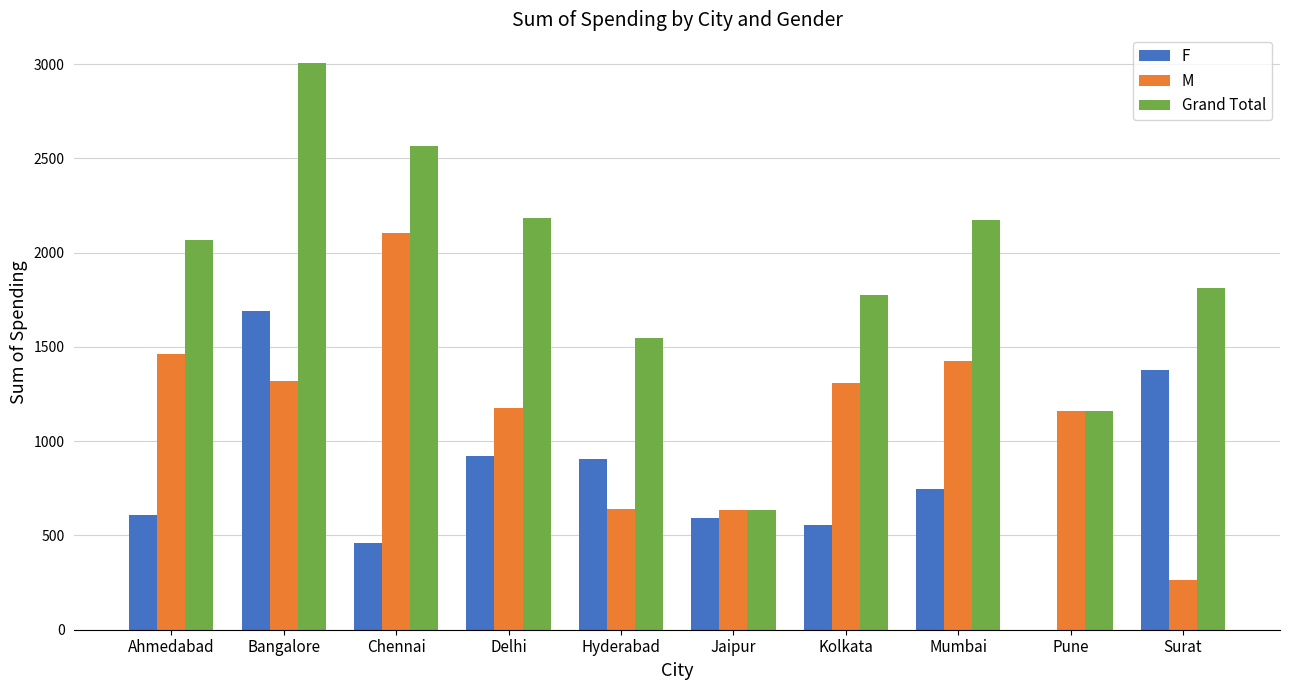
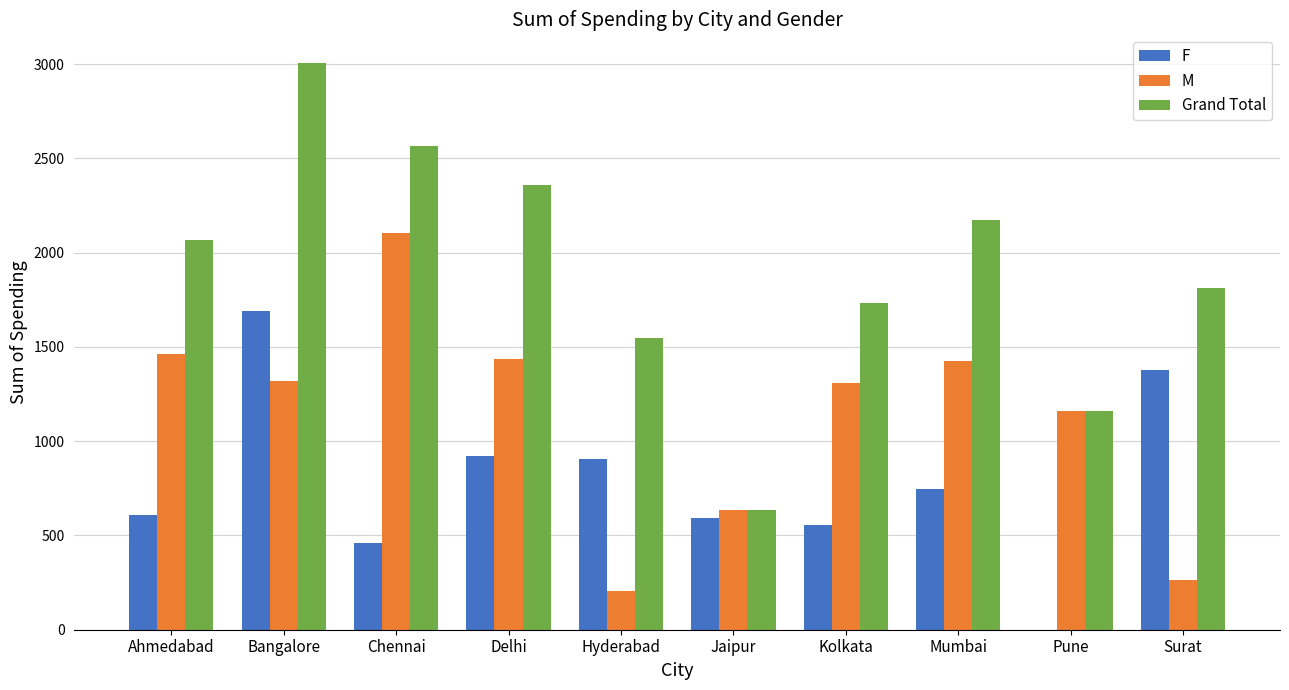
M, Delhi: 1180 -> 1430
Grand Total, Delhi: 2190 -> 2360
M, Hyderabad: 640 -> 210
Grand Total, Kolkata: 1780 -> 1730
